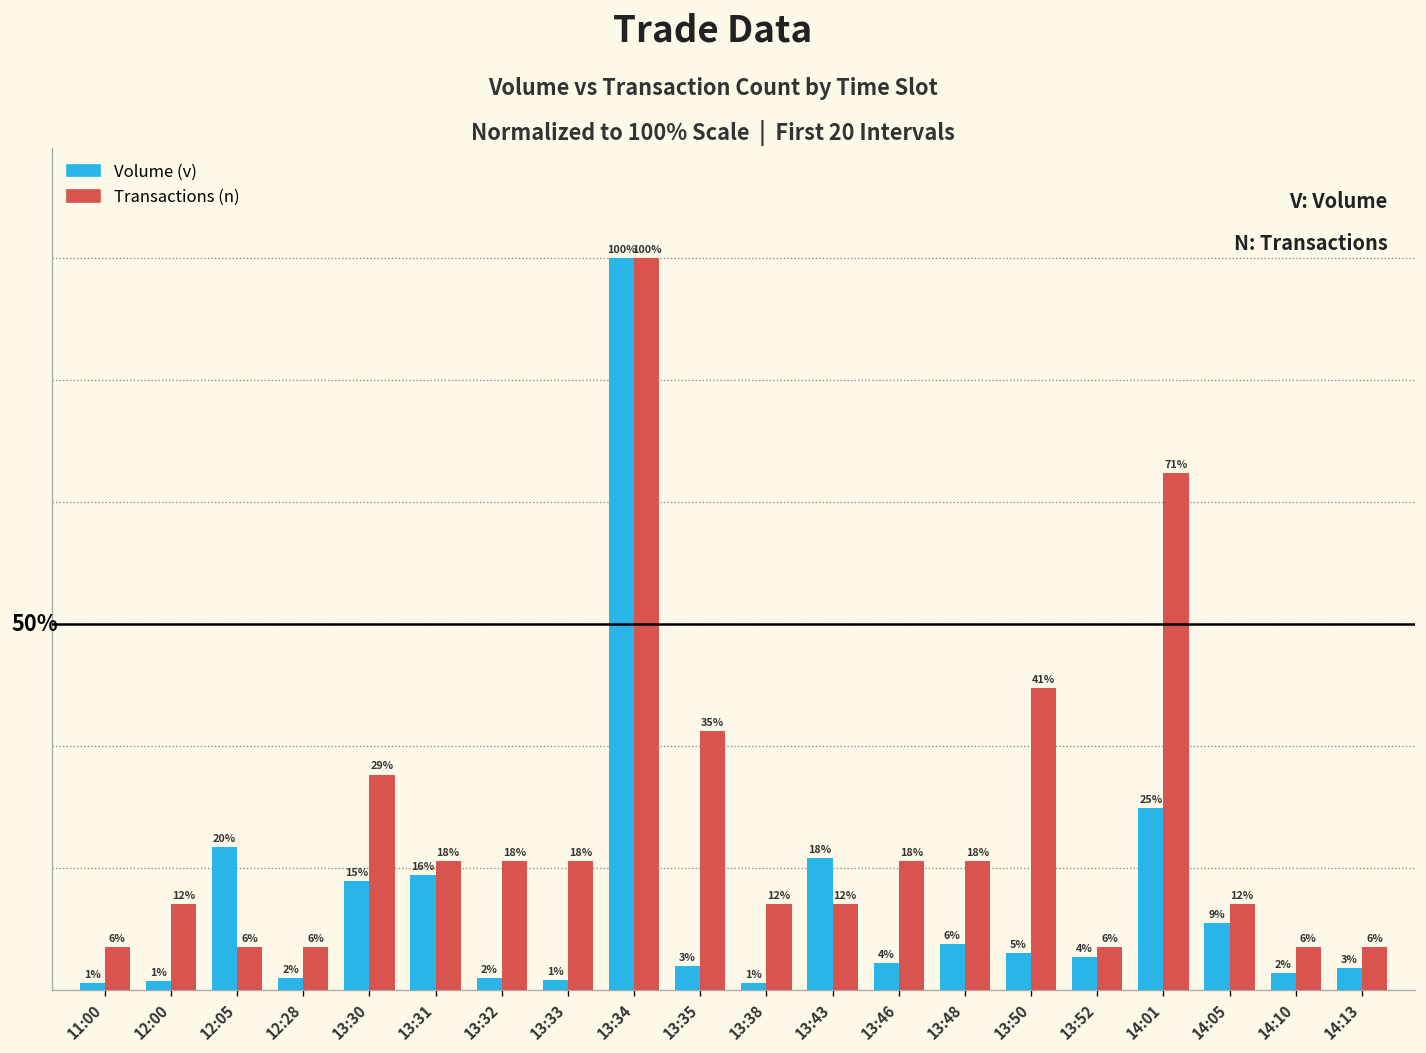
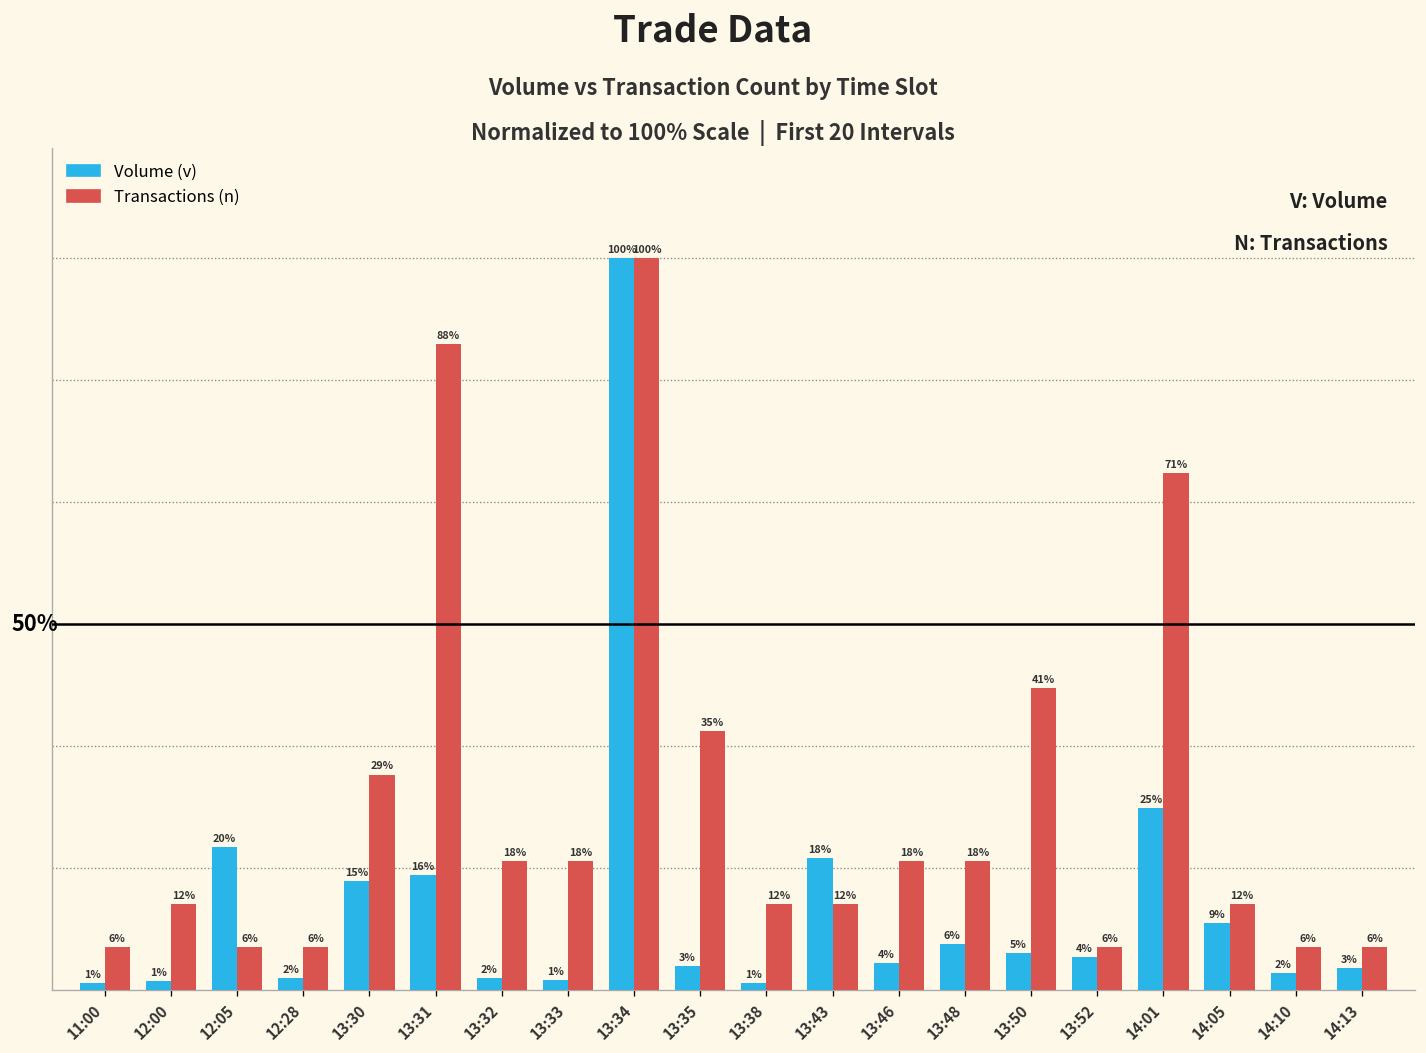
Transactions (n), 13:31: 18% -> 88%
